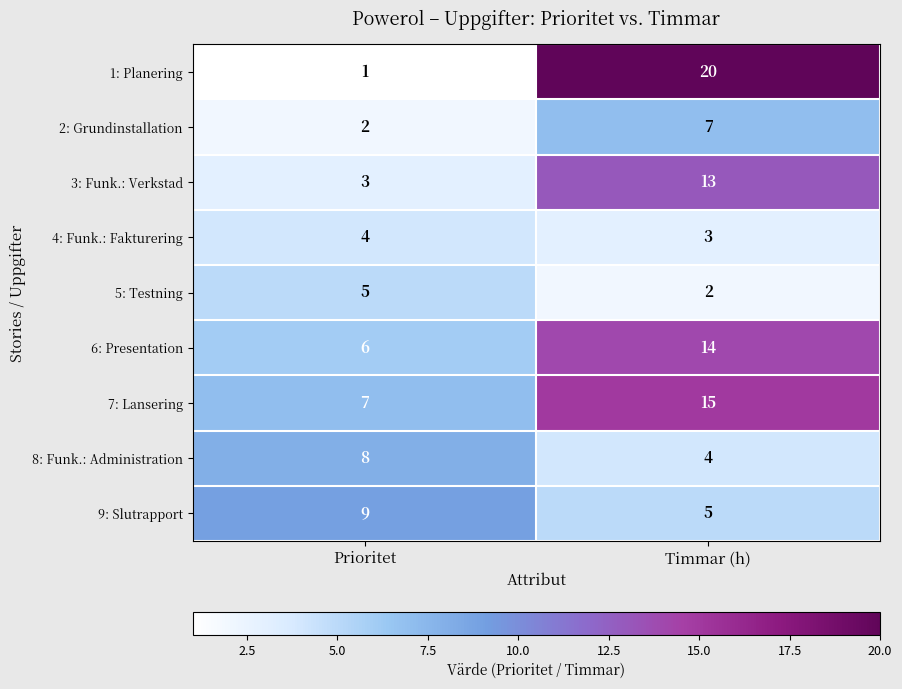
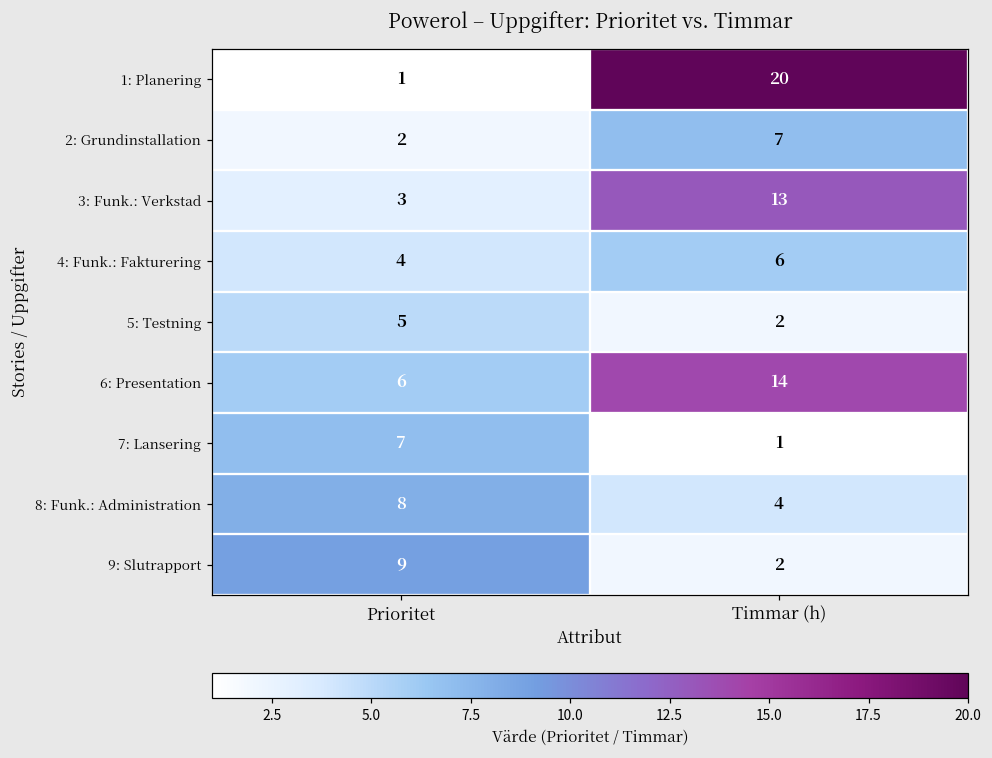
4: Funk.: Fakturering, Timmar (h): 3 -> 6
7: Lansering, Timmar (h): 15 -> 1
9: Slutrapport, Timmar (h): 5 -> 2
